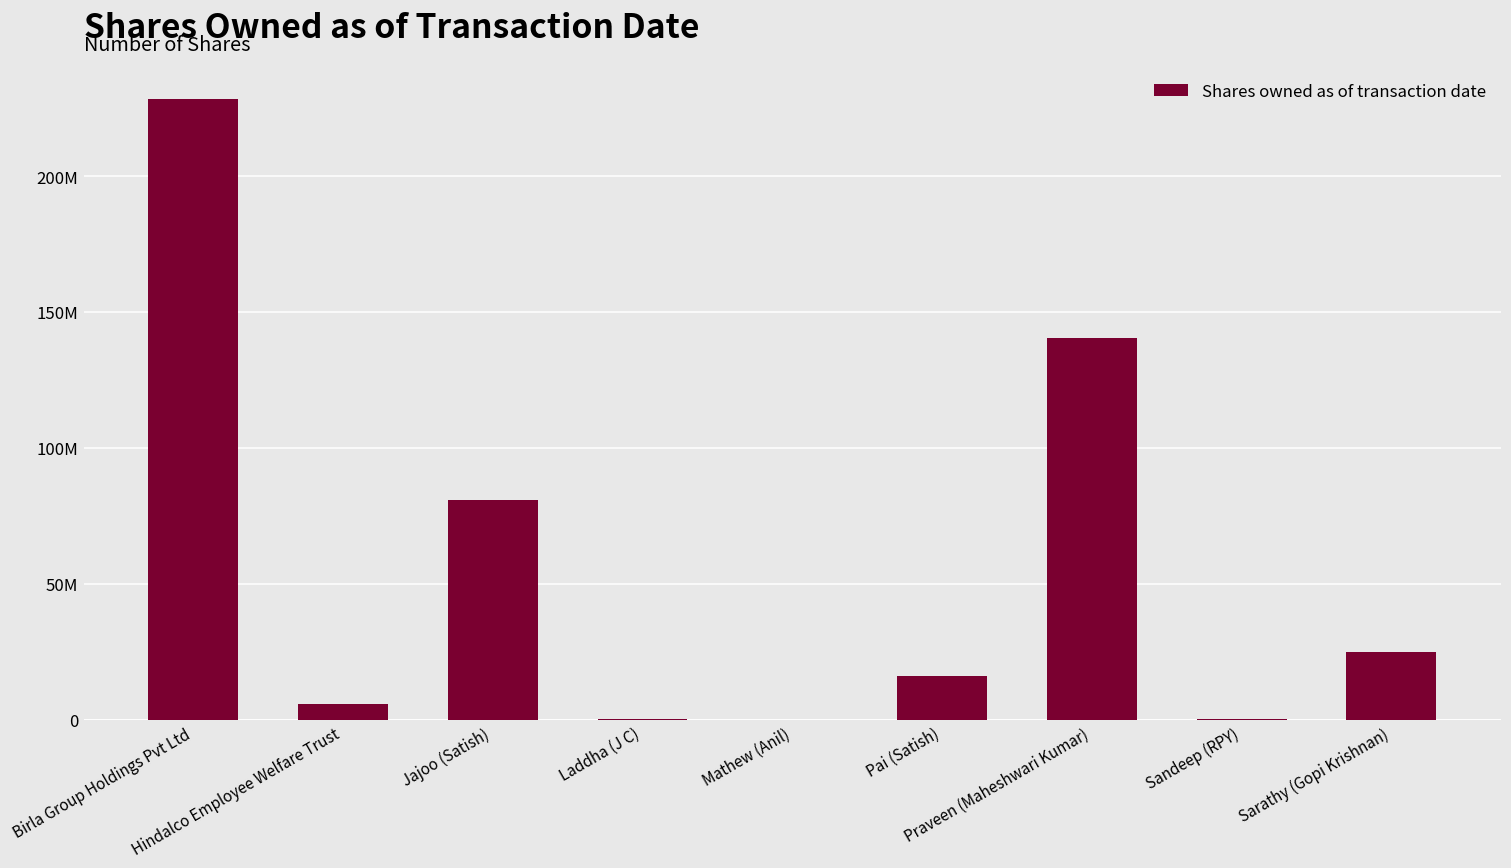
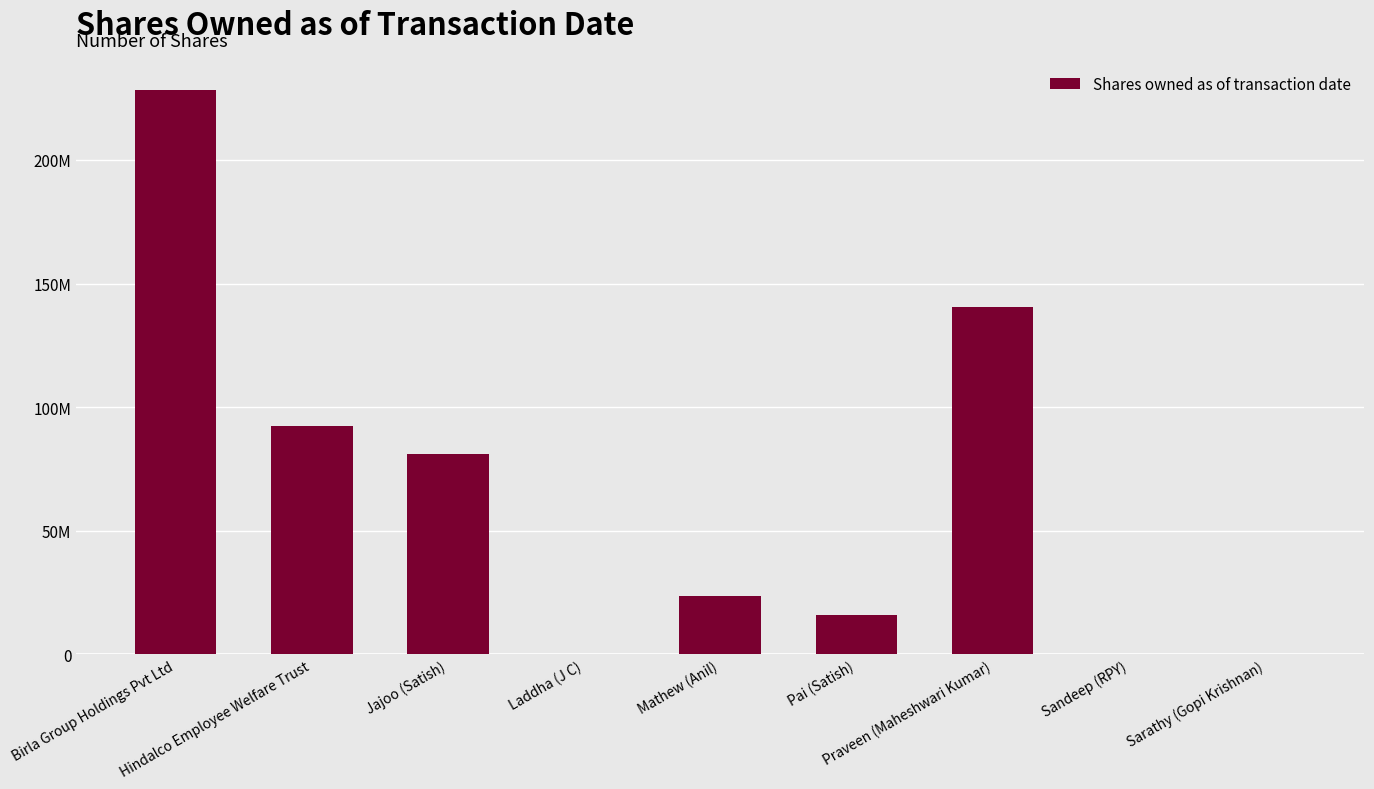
Hindalco Employee Welfare Trust: 6000000 -> 92000000
Mathew (Anil): 0 -> 23000000
Sarathy (Gopi Krishnan): 25000000 -> 0
